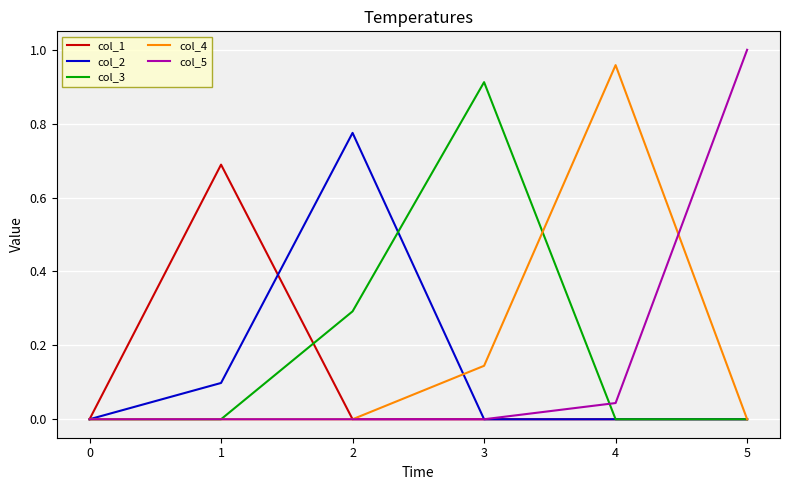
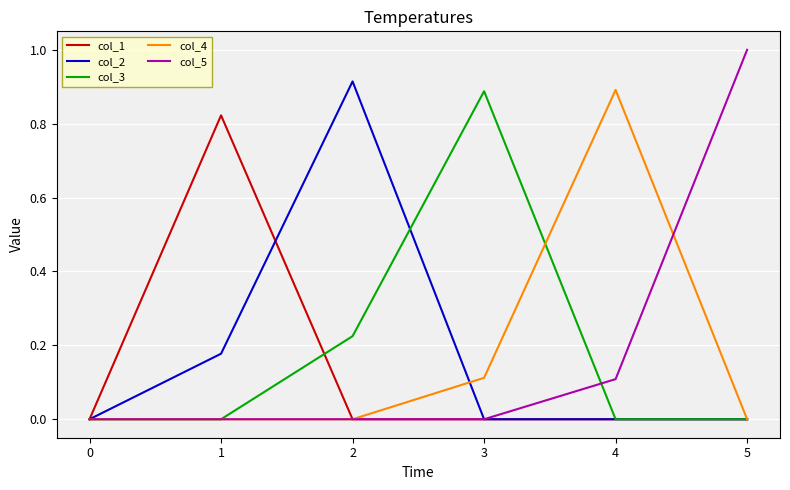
col_1, 1: 0.69 -> 0.82
col_2, 1: 0.10 -> 0.18
col_2, 2: 0.78 -> 0.91
col_3, 2: 0.29 -> 0.22
col_3, 3: 0.91 -> 0.89
col_4, 3: 0.14 -> 0.11
col_4, 4: 0.96 -> 0.89
col_5, 4: 0.04 -> 0.11
